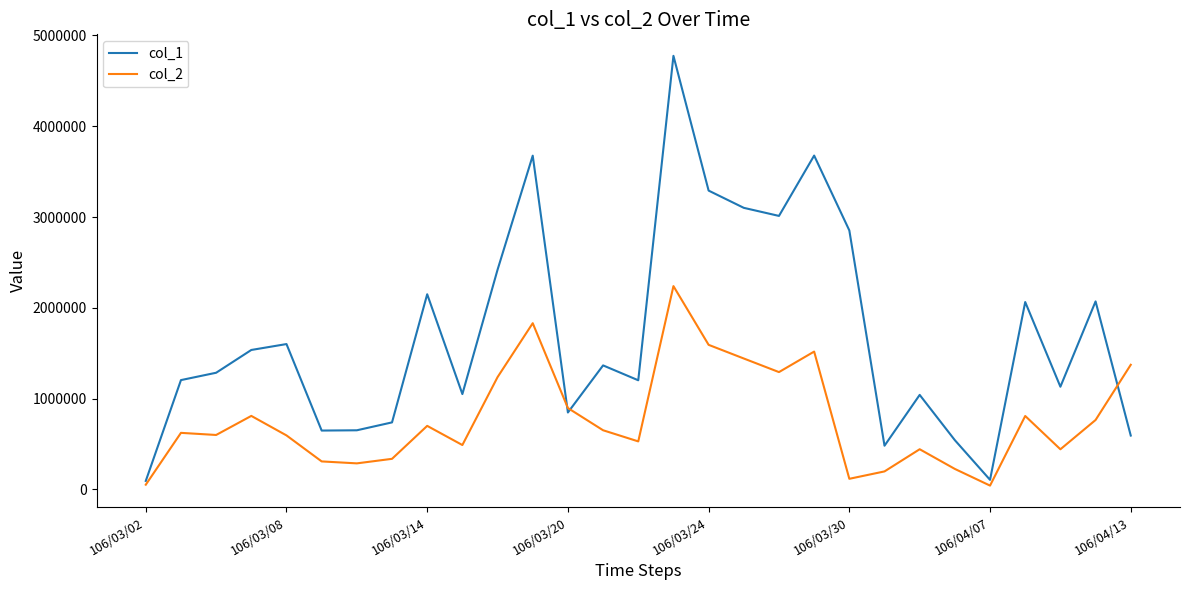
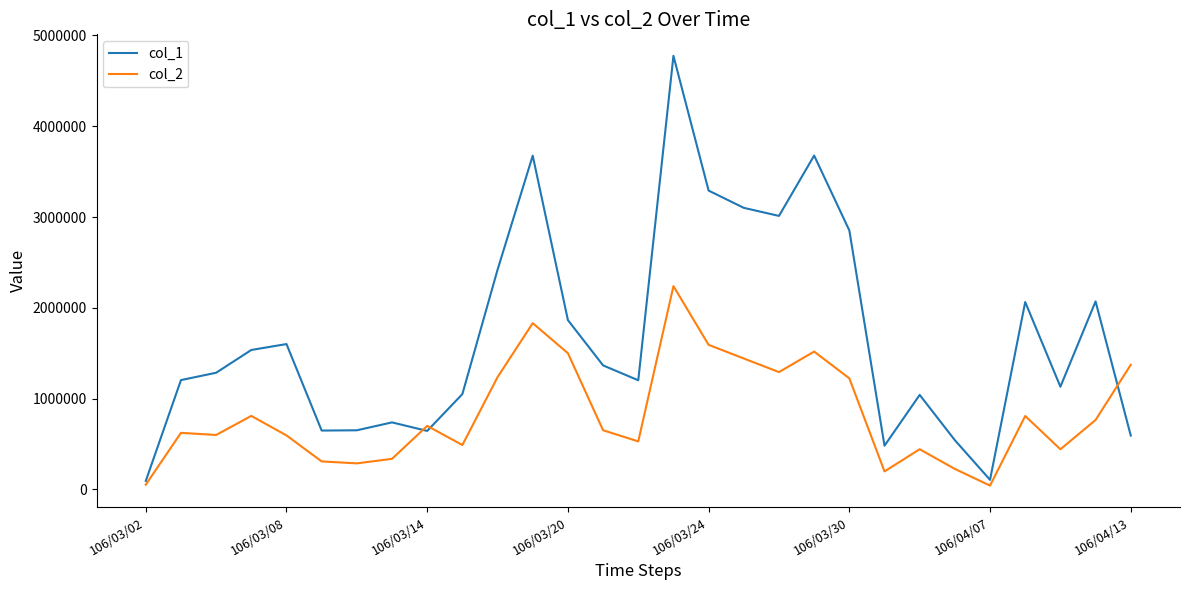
col_1, 106/03/14: 2100000 -> 600000
col_1, 106/03/20: 800000 -> 1900000
col_2, 106/03/20: 900000 -> 1500000
col_2, 106/03/30: 100000 -> 1200000
